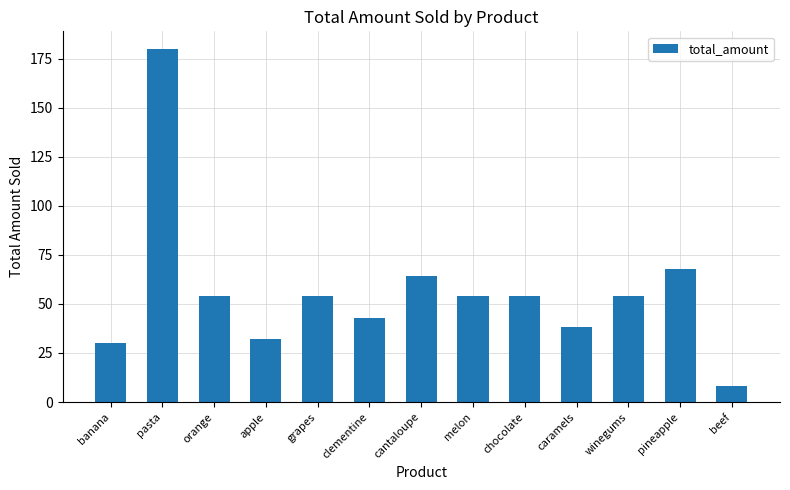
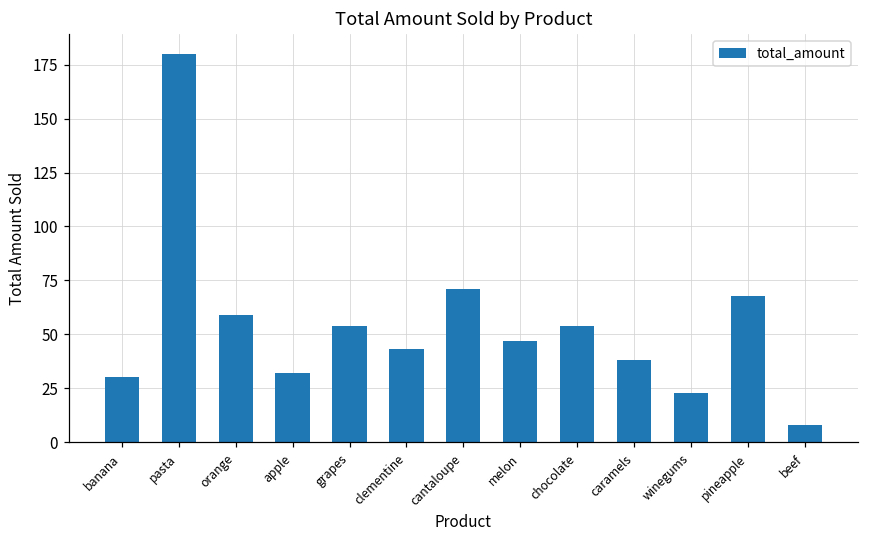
orange: 54 -> 59
cantaloupe: 64 -> 71
melon: 54 -> 47
winegums: 54 -> 23
